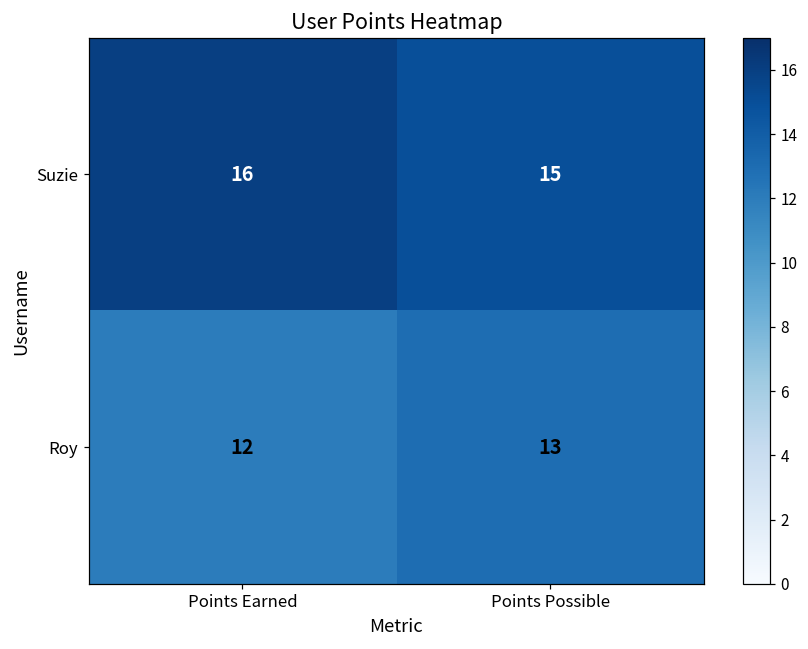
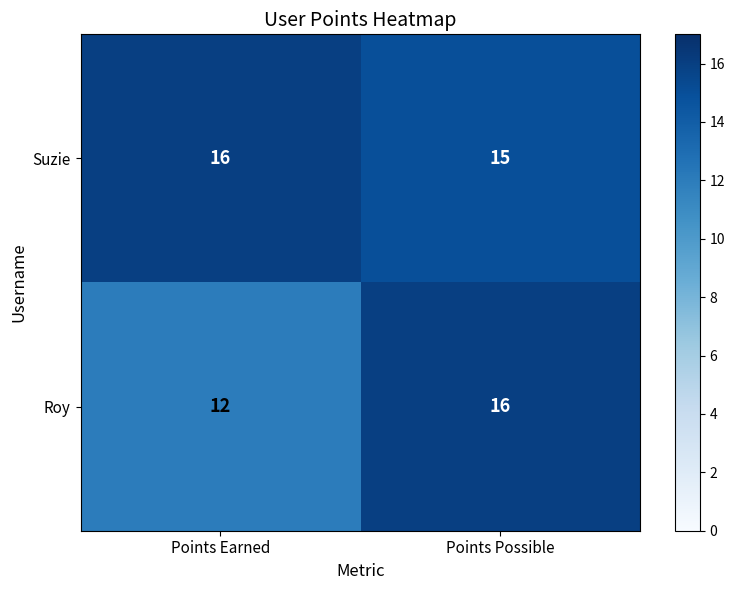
Roy, Points Possible: 13 -> 16
